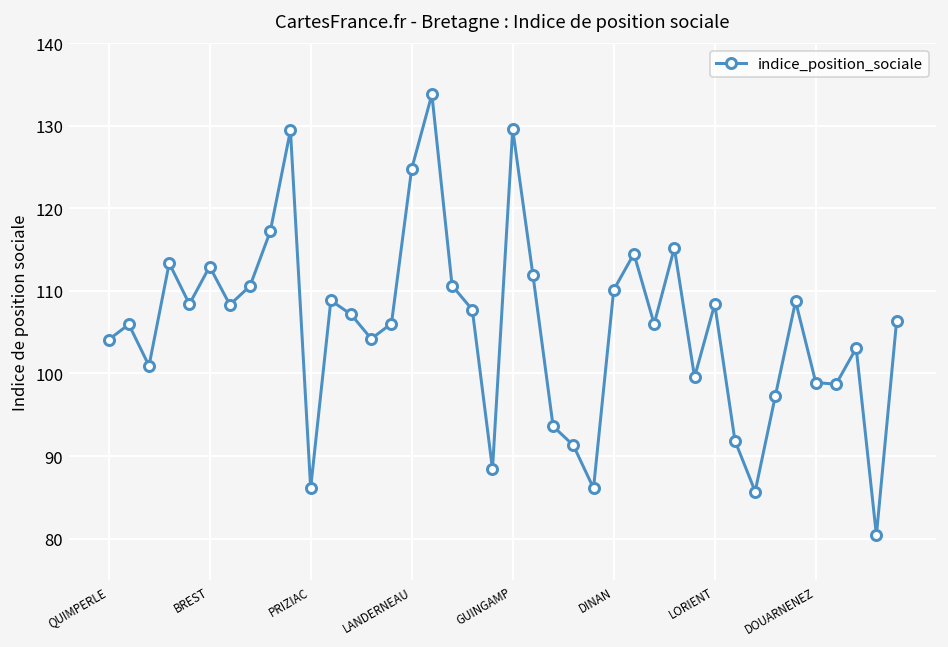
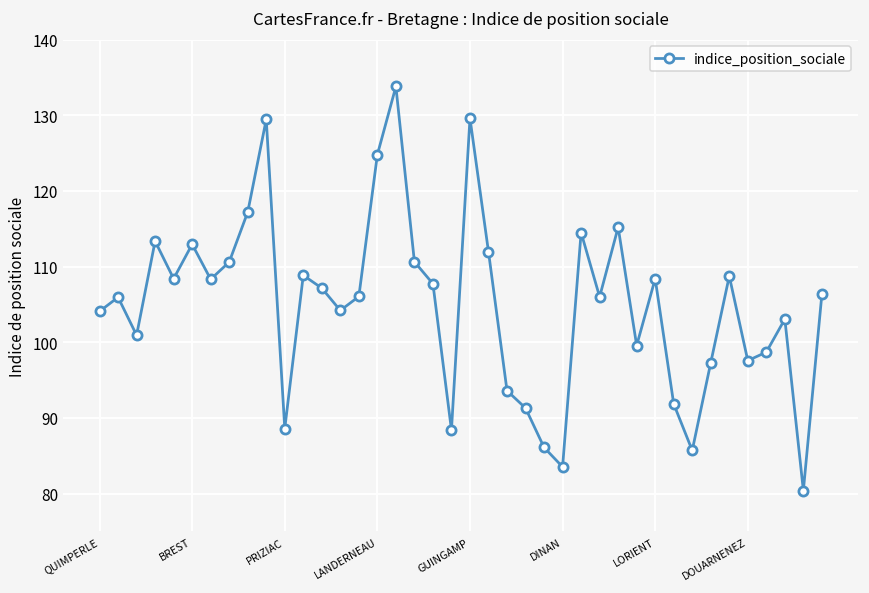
PRIZIAC: 86 -> 89
DINAN: 110 -> 84
DOUARNENEZ: 99 -> 98
